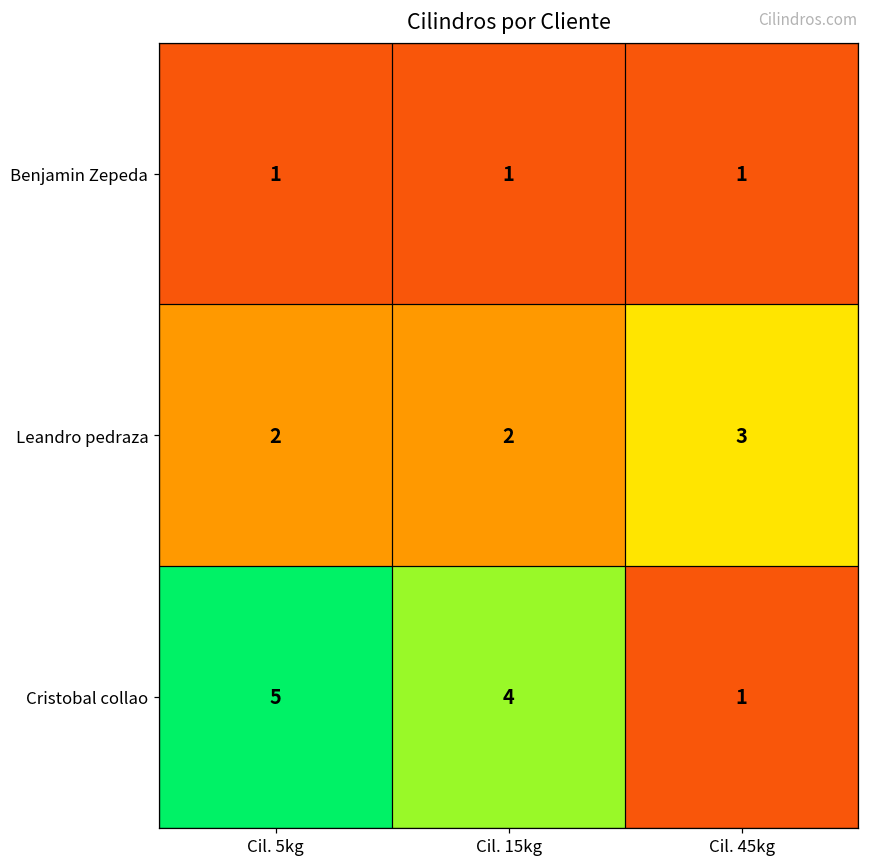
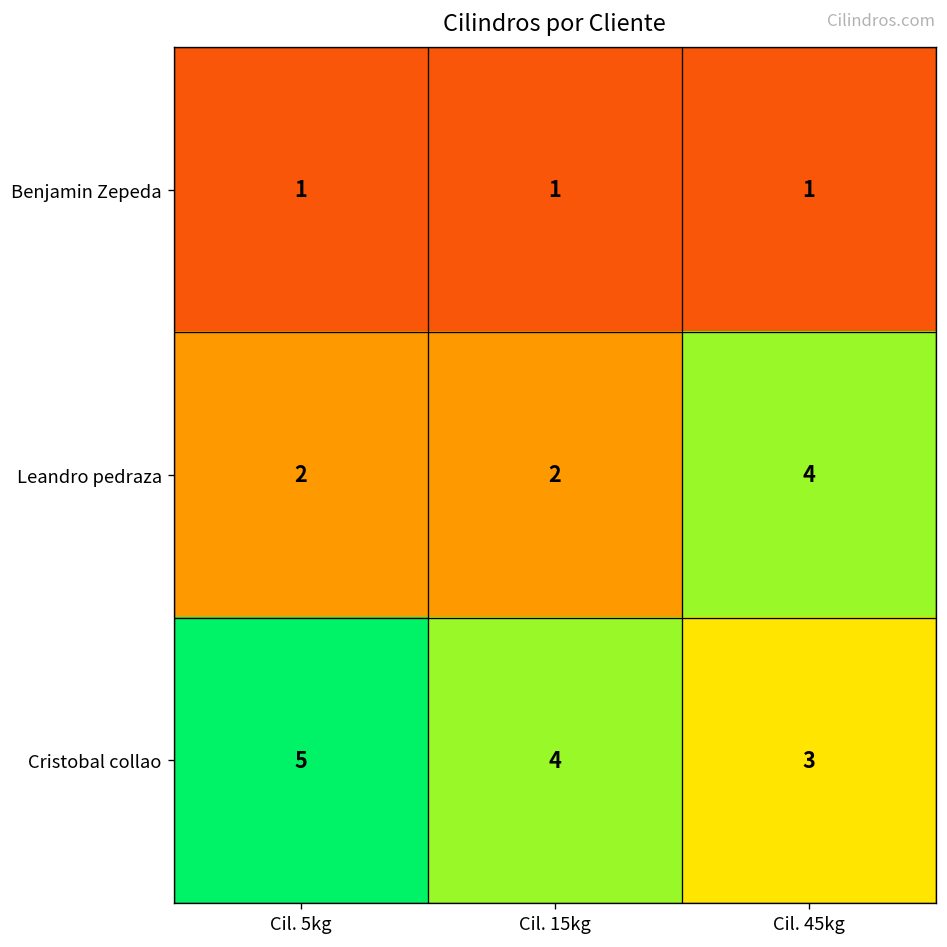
Leandro pedraza, Cil. 45kg: 3 -> 4
Cristobal collao, Cil. 45kg: 1 -> 3
